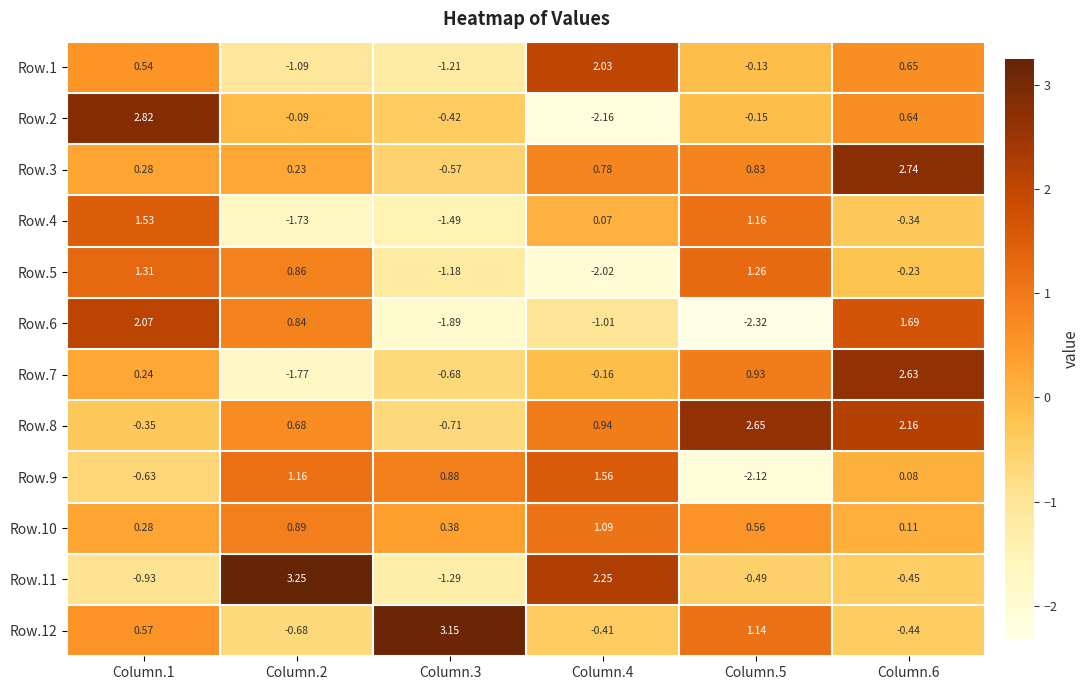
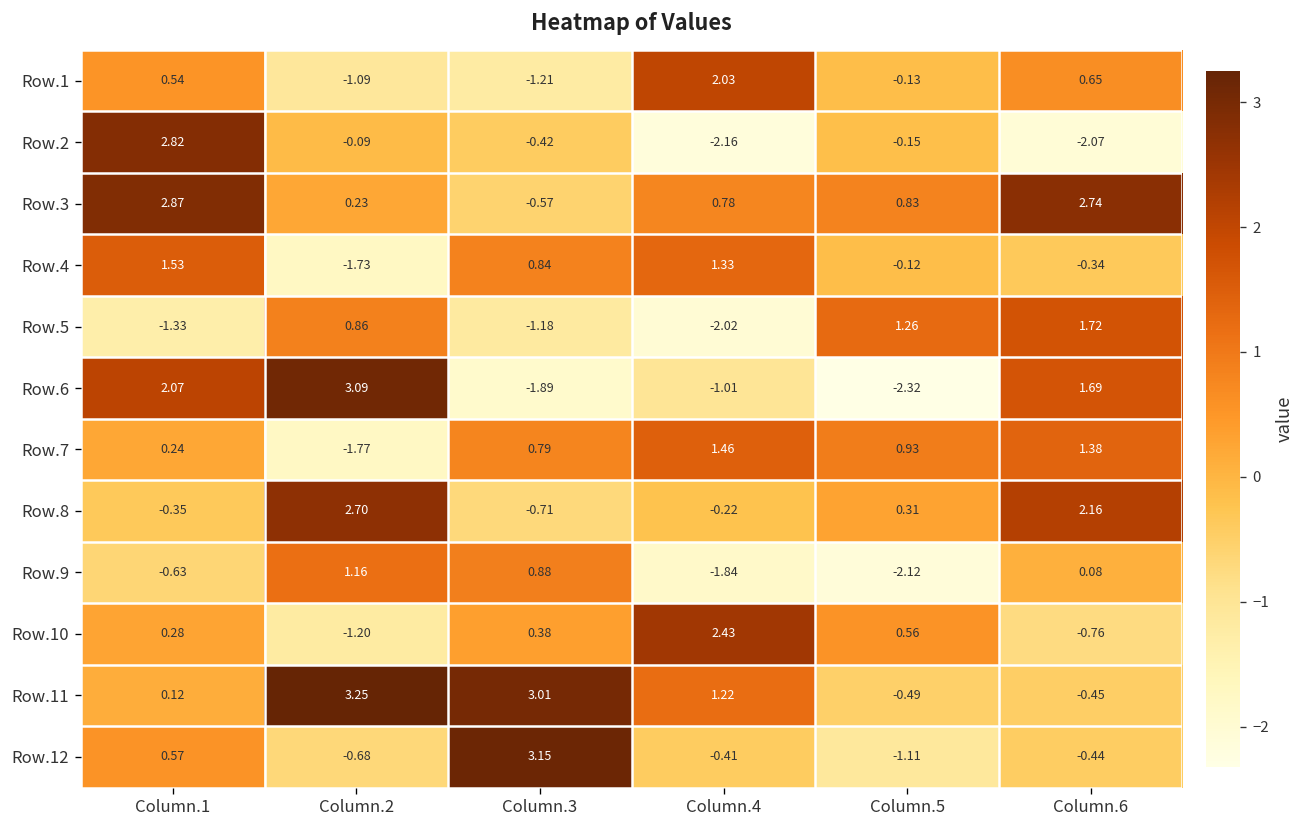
Row.2, Column.6: 0.64 -> -2.07
Row.3, Column.1: 0.28 -> 2.87
Row.4, Column.3: -1.49 -> 0.84
Row.4, Column.4: 0.07 -> 1.33
Row.4, Column.5: 1.16 -> -0.12
Row.5, Column.1: 1.31 -> -1.33
Row.5, Column.6: -0.23 -> 1.72
Row.6, Column.2: 0.84 -> 3.09
Row.7, Column.3: -0.68 -> 0.79
Row.7, Column.4: -0.16 -> 1.46
Row.7, Column.6: 2.63 -> 1.38
Row.8, Column.2: 0.68 -> 2.70
Row.8, Column.4: 0.94 -> -0.22
Row.8, Column.5: 2.65 -> 0.31
Row.9, Column.4: 1.56 -> -1.84
Row.10, Column.2: 0.89 -> -1.20
Row.10, Column.4: 1.09 -> 2.43
Row.10, Column.6: 0.11 -> -0.76
Row.11, Column.1: -0.93 -> 0.12
Row.11, Column.3: -1.29 -> 3.01
Row.11, Column.4: 2.25 -> 1.22
Row.12, Column.5: 1.14 -> -1.11
